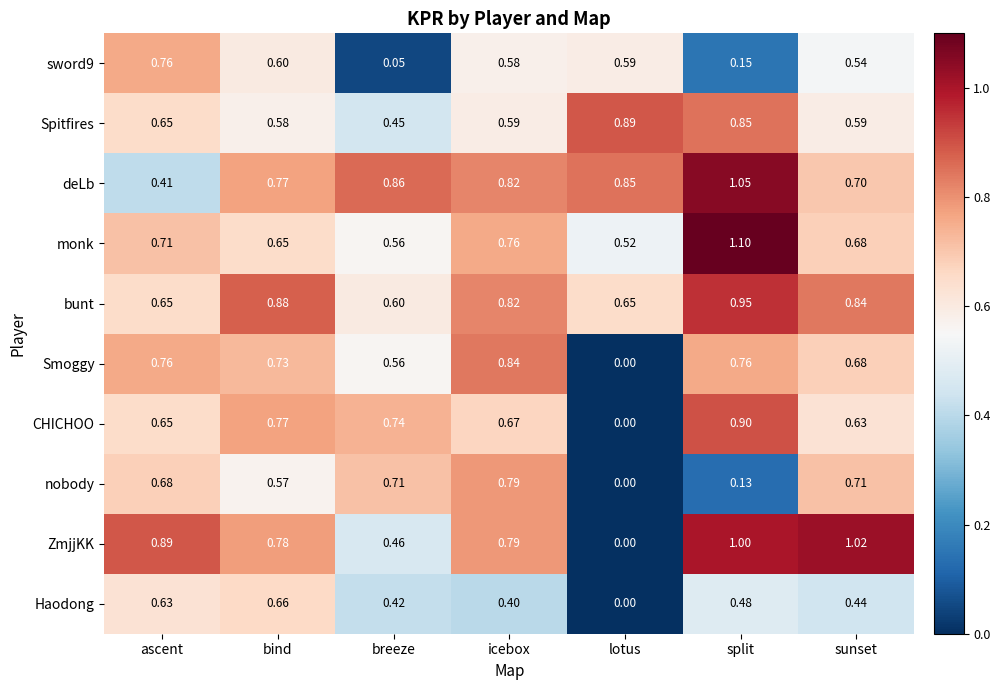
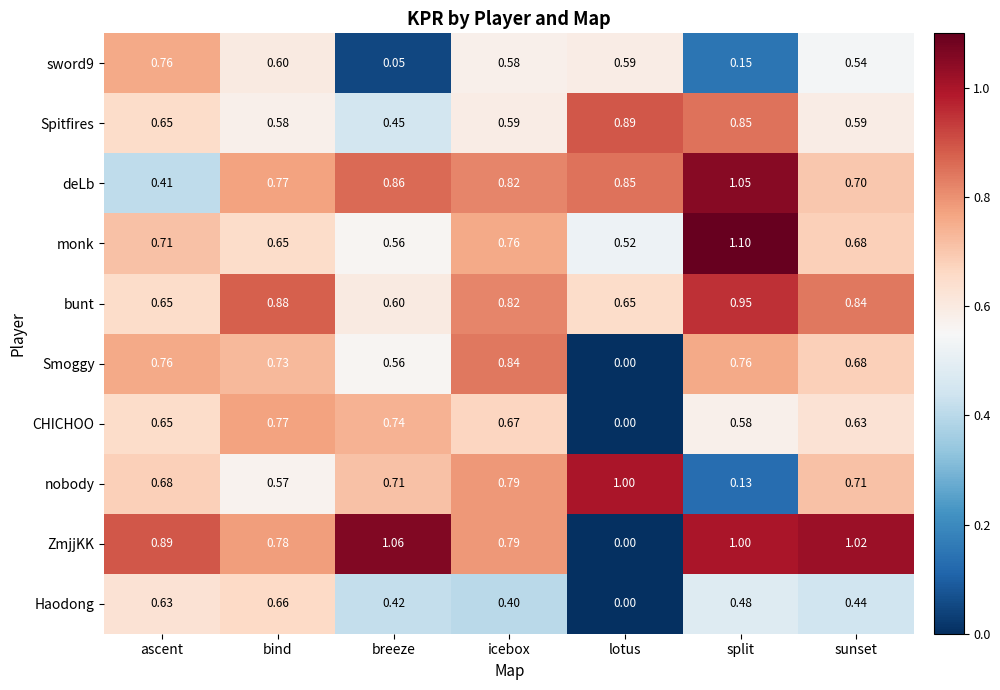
CHICHOO, split: 0.90 -> 0.58
nobody, lotus: 0.00 -> 1.00
ZmjjKK, breeze: 0.46 -> 1.06
